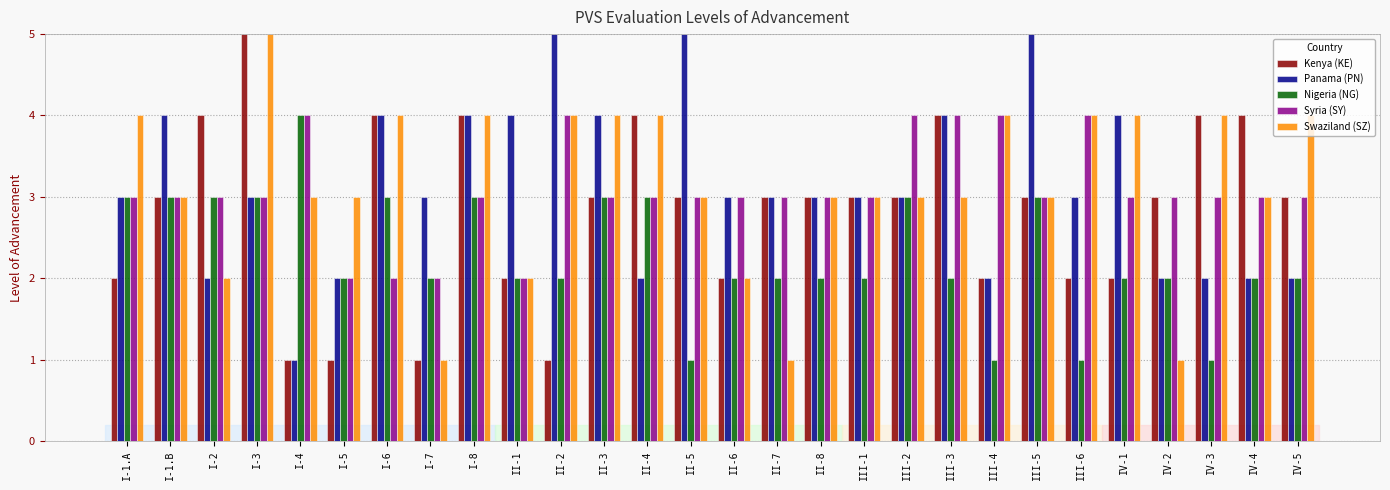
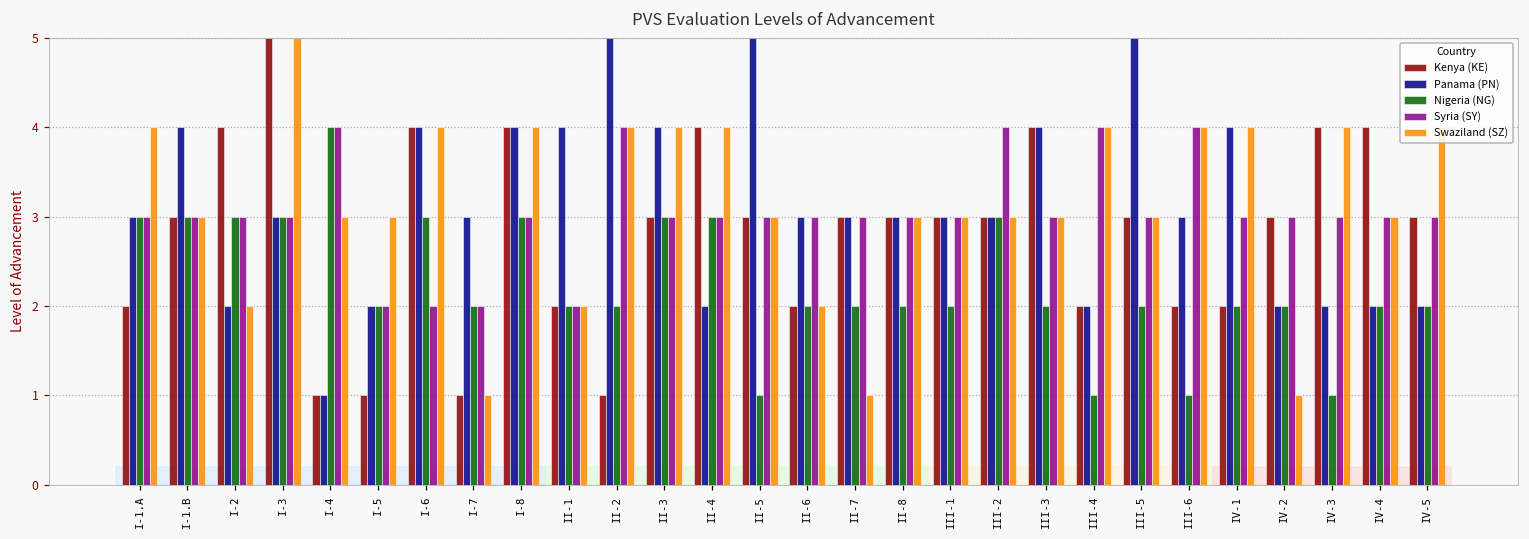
Syria (SY), III-3: 4 -> 3
Nigeria (NG), III-5: 3 -> 2
